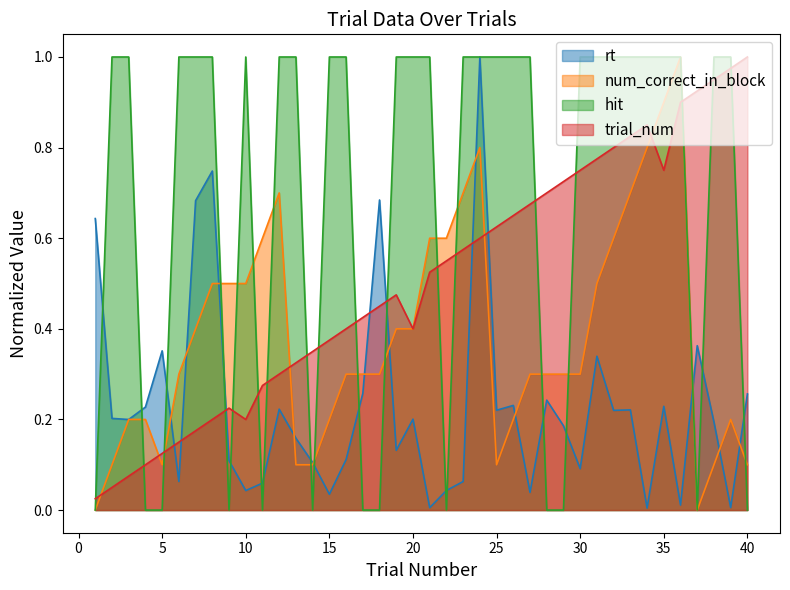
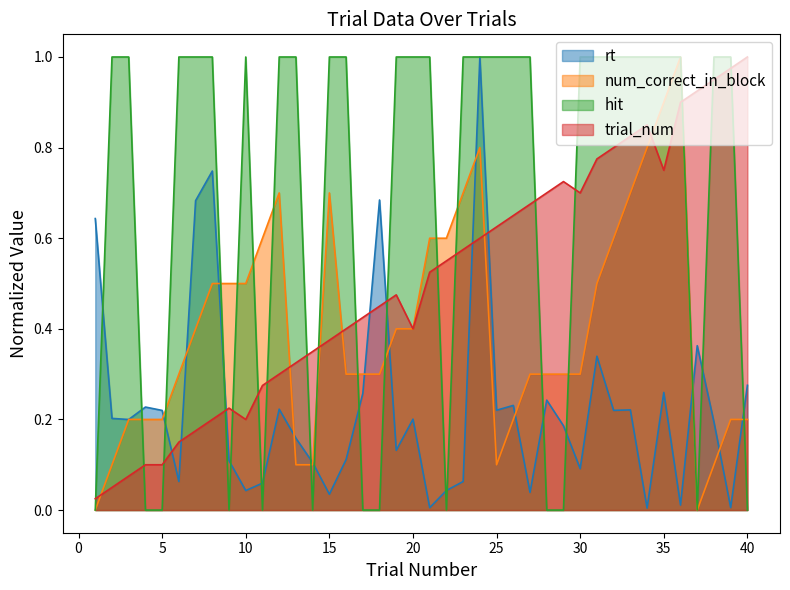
rt, 5: 0.35 -> 0.22
num_correct_in_block, 5: 0.10 -> 0.20
trial_num, 5: 0.13 -> 0.10
num_correct_in_block, 15: 0.20 -> 0.70
trial_num, 30: 0.75 -> 0.70
rt, 35: 0.23 -> 0.26
rt, 40: 0.26 -> 0.28
num_correct_in_block, 40: 0.10 -> 0.20
